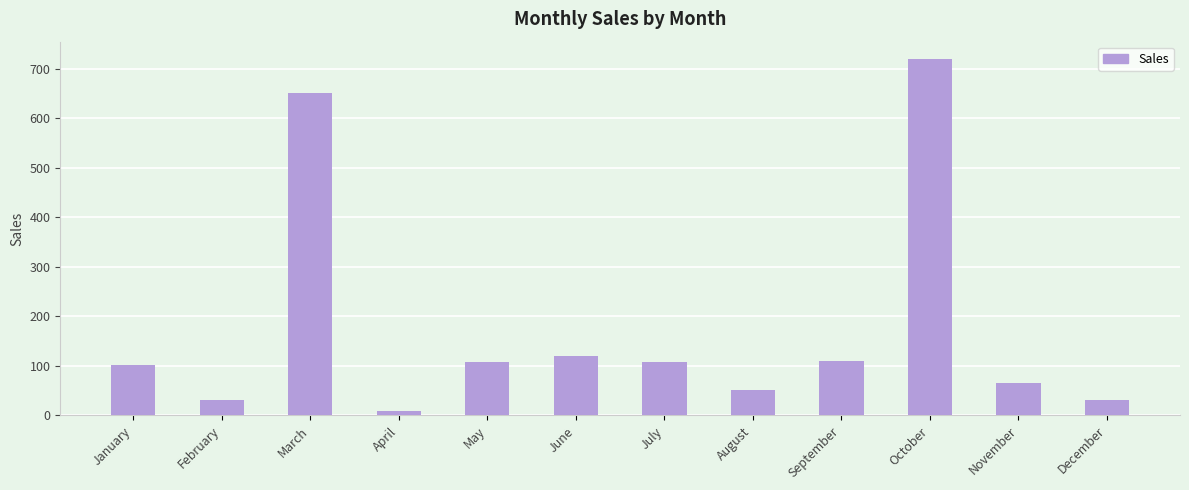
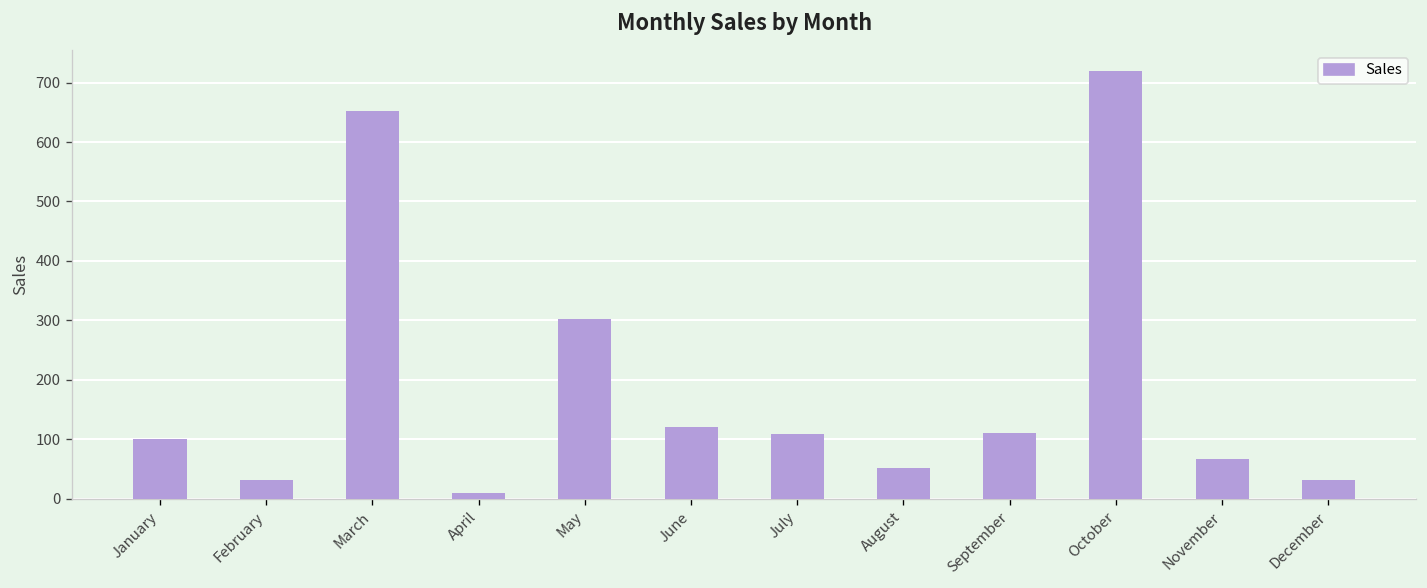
May: 110 -> 300
